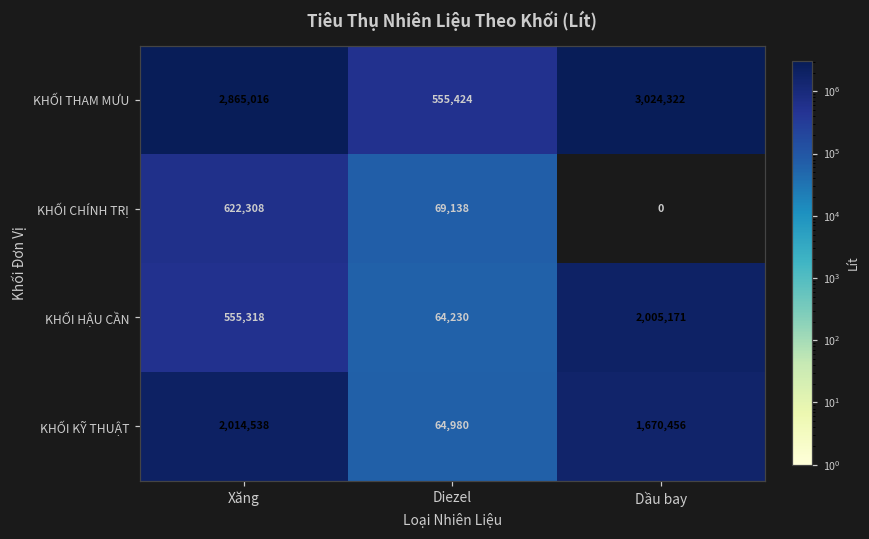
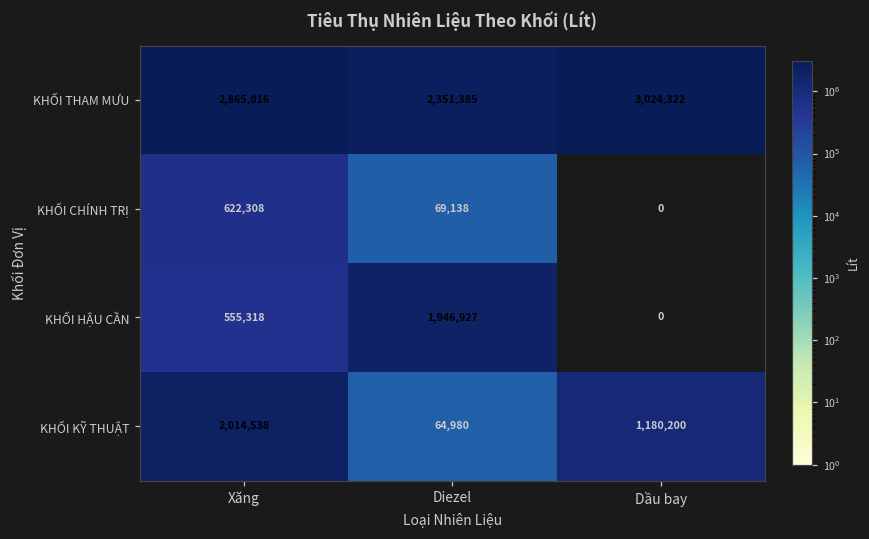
KHỐI THAM MƯU, Diezel: 555,424 -> 2,351,385
KHỐI HẬU CẦN, Diezel: 64,230 -> 1,946,927
KHỐI HẬU CẦN, Dầu bay: 2,005,171 -> 0
KHỐI KỸ THUẬT, Dầu bay: 1,670,456 -> 1,180,200
